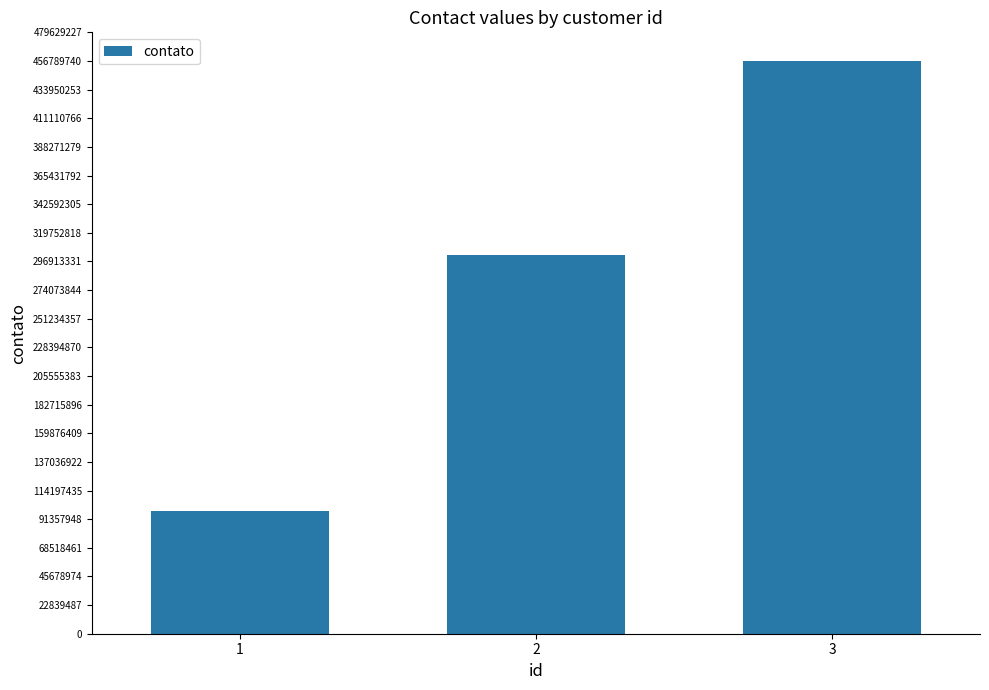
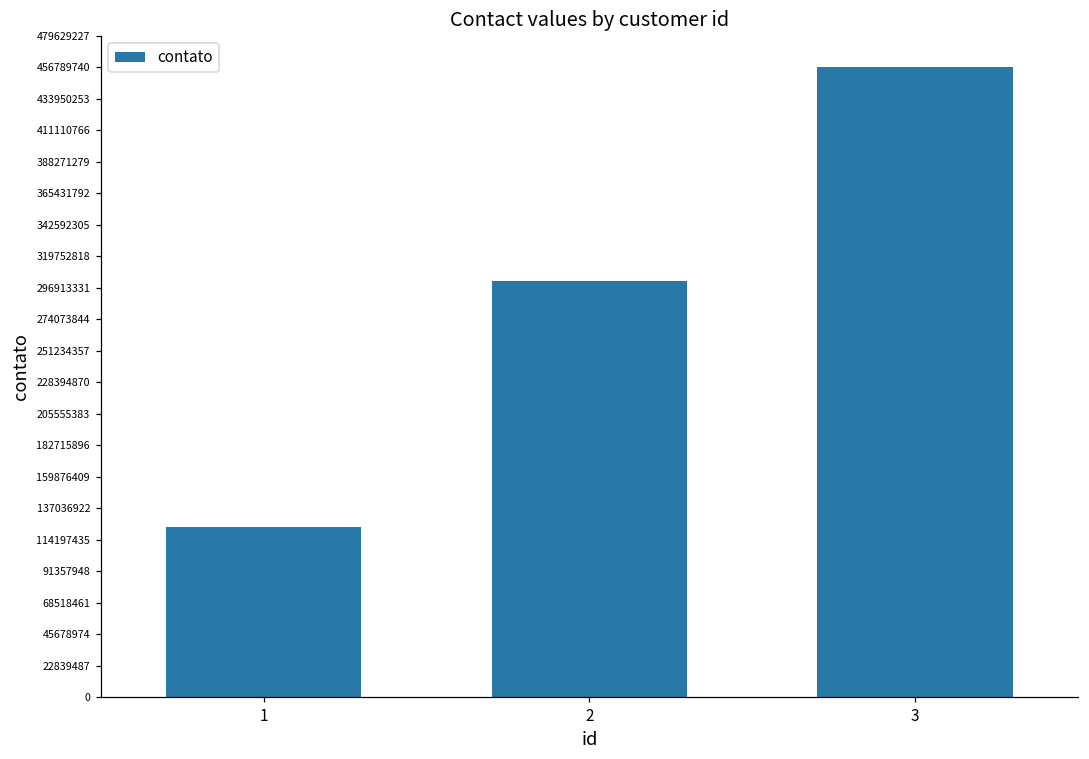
1: 98000000 -> 123000000
